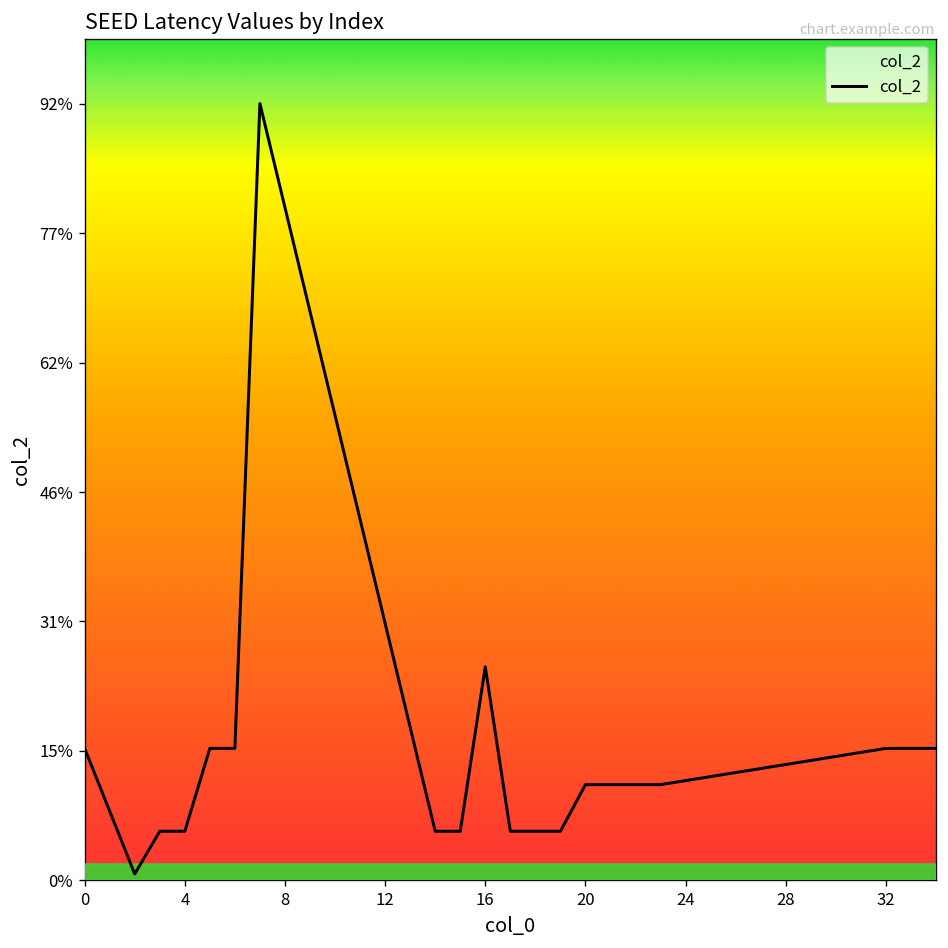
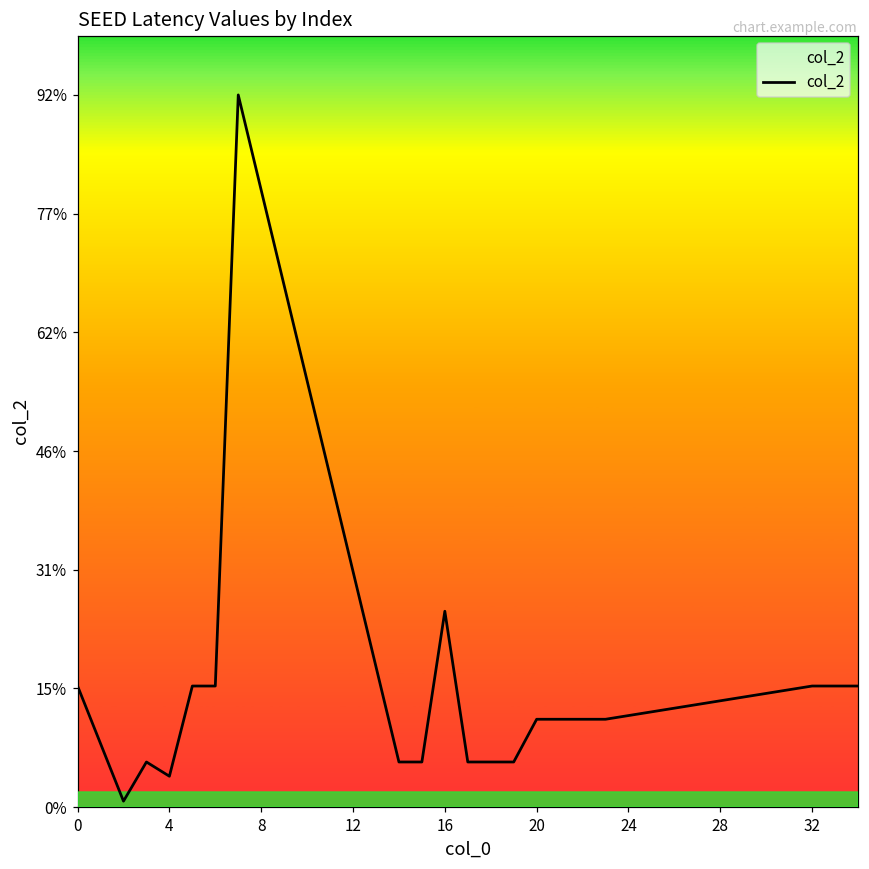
4: 6% -> 4%
